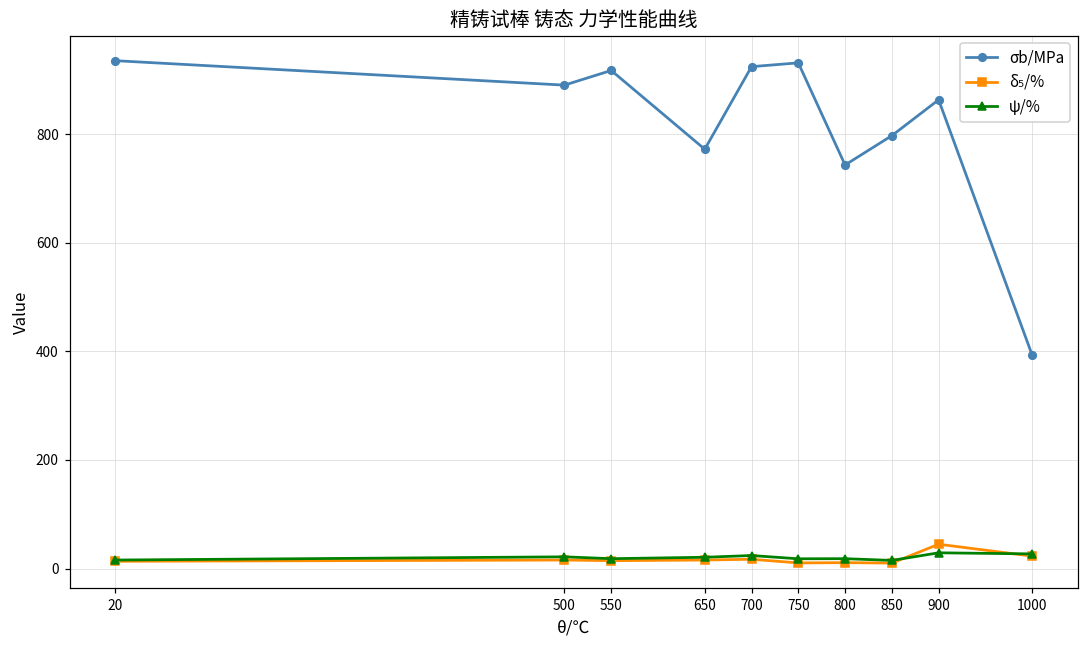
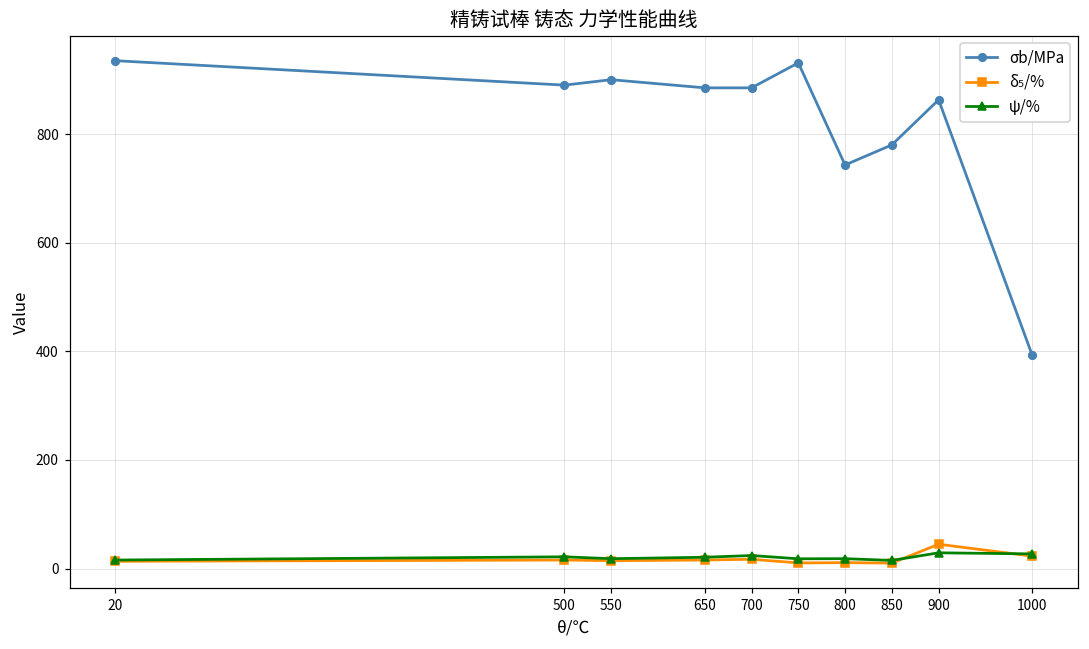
σb/MPa, 550: 920 -> 900
σb/MPa, 650: 770 -> 890
σb/MPa, 700: 920 -> 890
σb/MPa, 850: 800 -> 780
